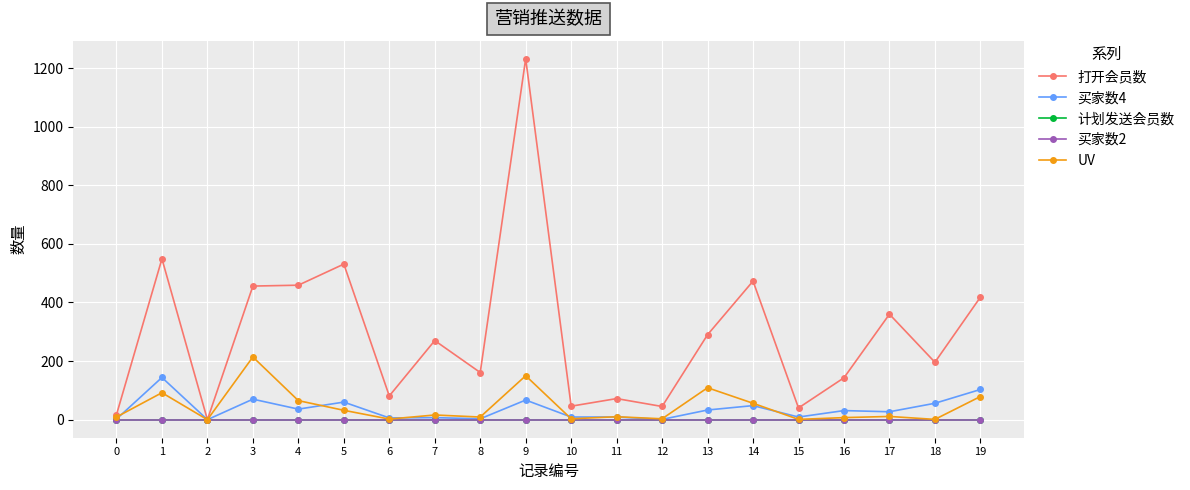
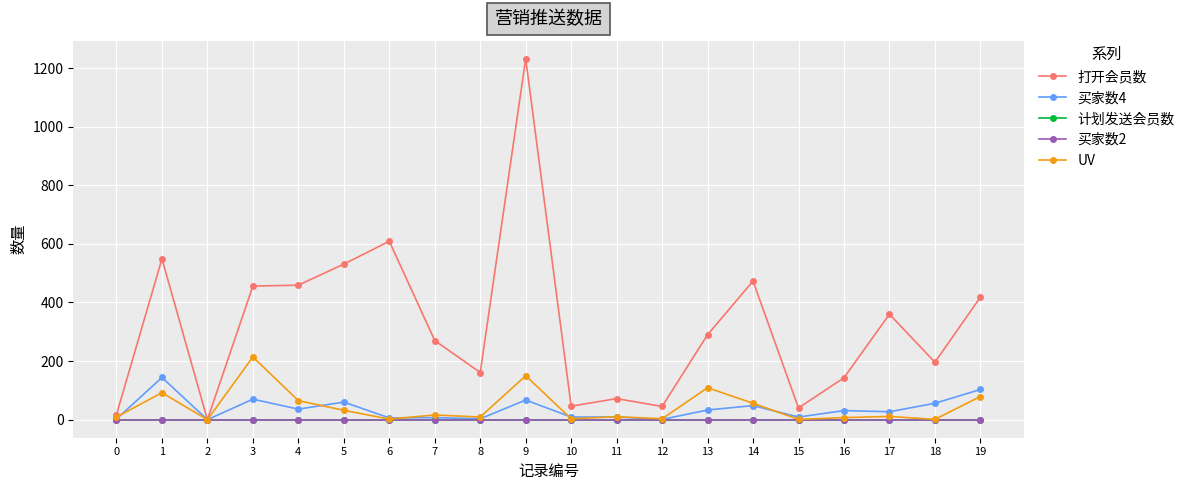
打开会员数, 6: 80 -> 610
